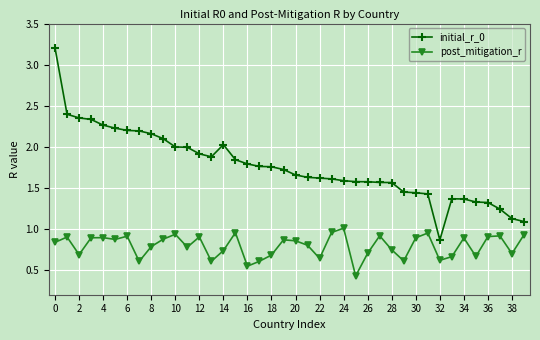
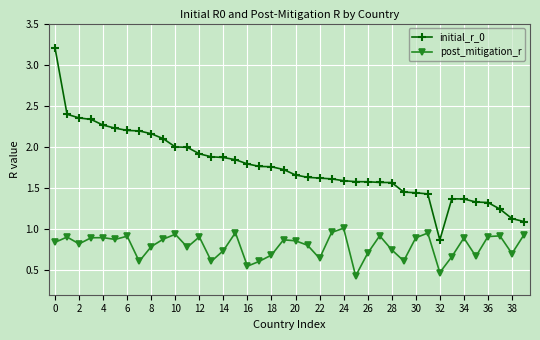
post_mitigation_r, 2: 0.7 -> 0.8
initial_r_0, 14: 2.0 -> 1.9
post_mitigation_r, 32: 0.6 -> 0.5
